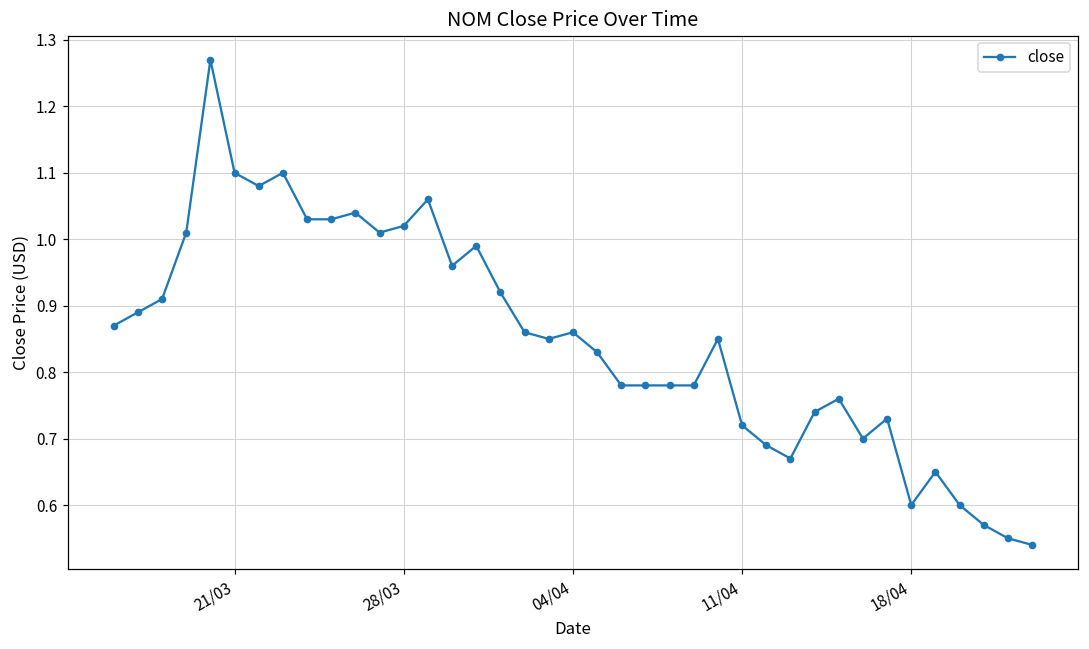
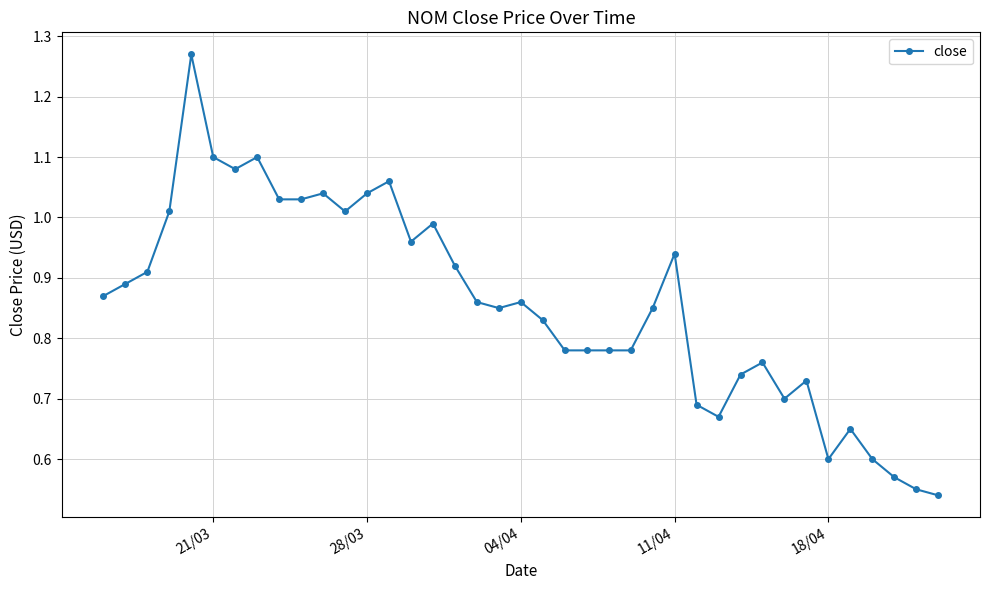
28/03: 1.02 -> 1.04
11/04: 0.72 -> 0.94
